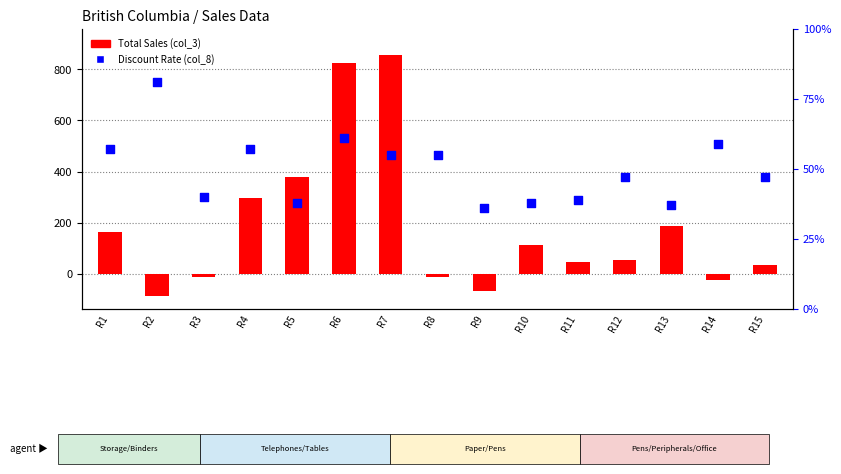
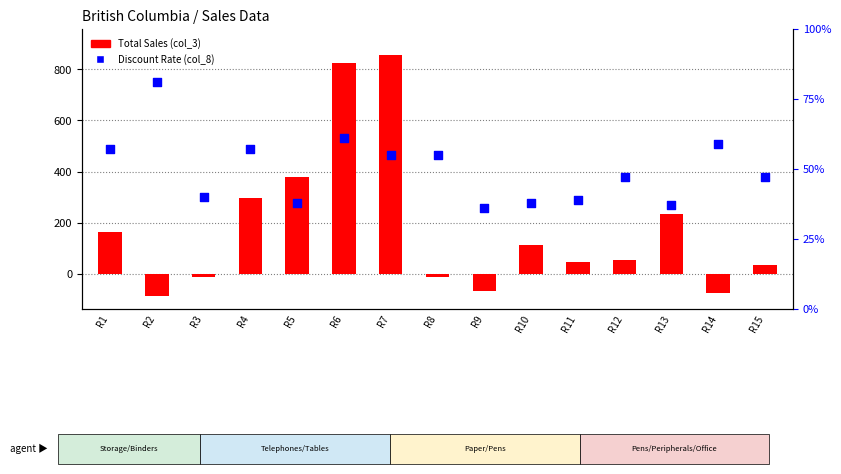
Total Sales (col_3), R13: 190 -> 230
Total Sales (col_3), R14: -20 -> -70
